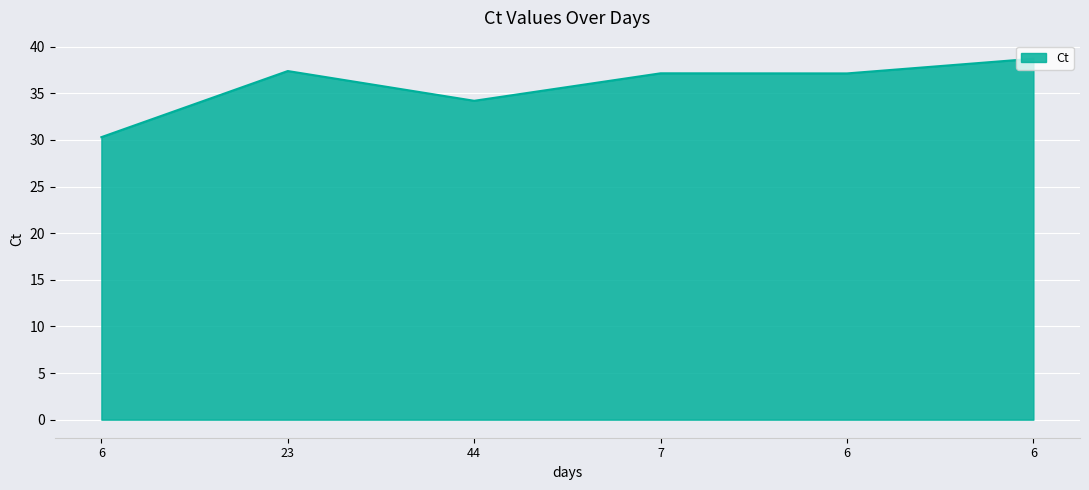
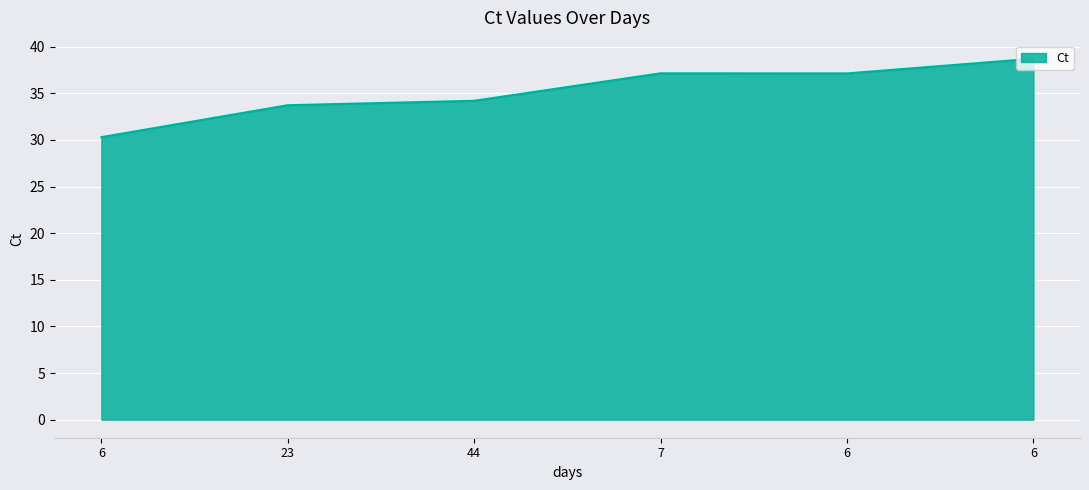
23: 37 -> 34
